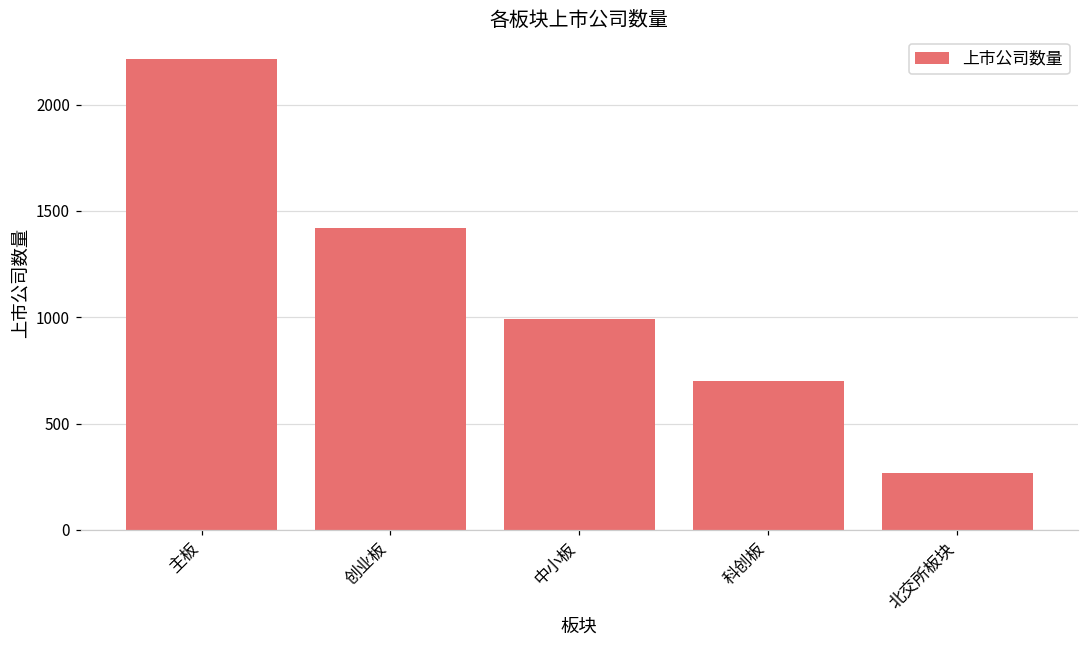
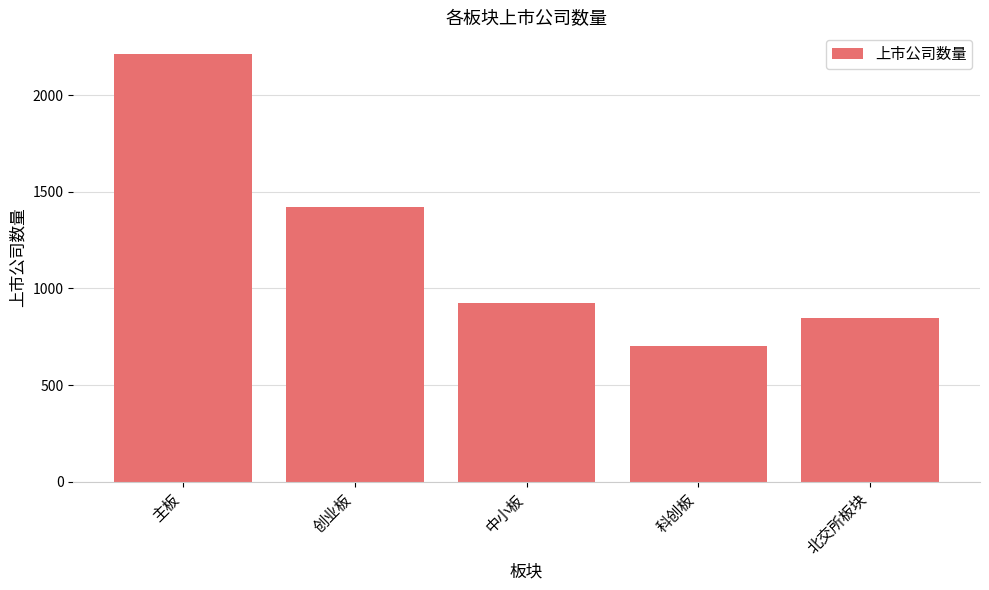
中小板: 990 -> 920
北交所板块: 270 -> 850
